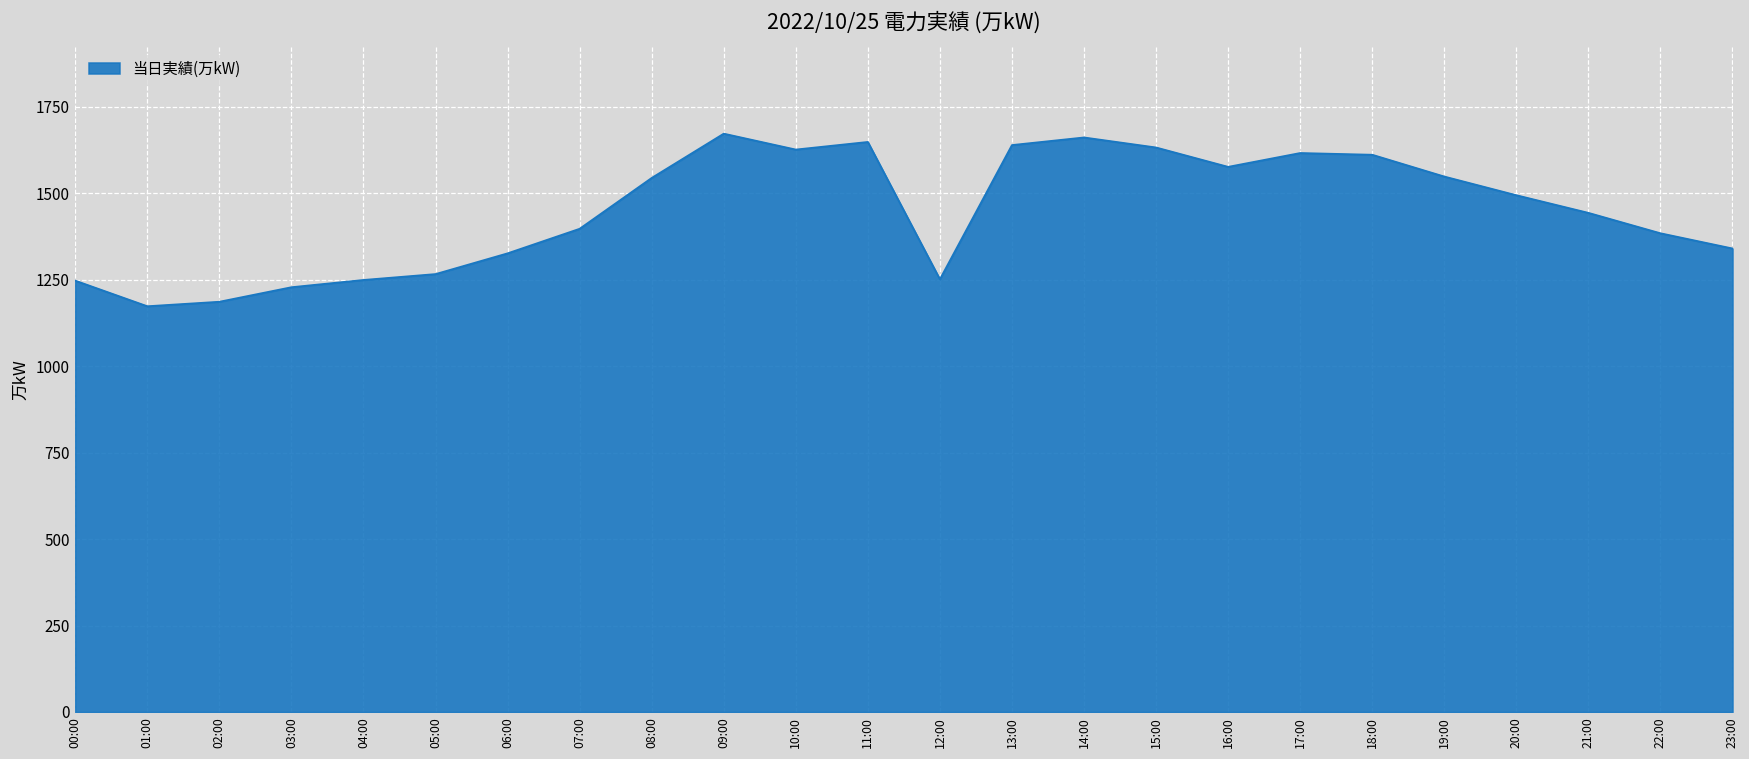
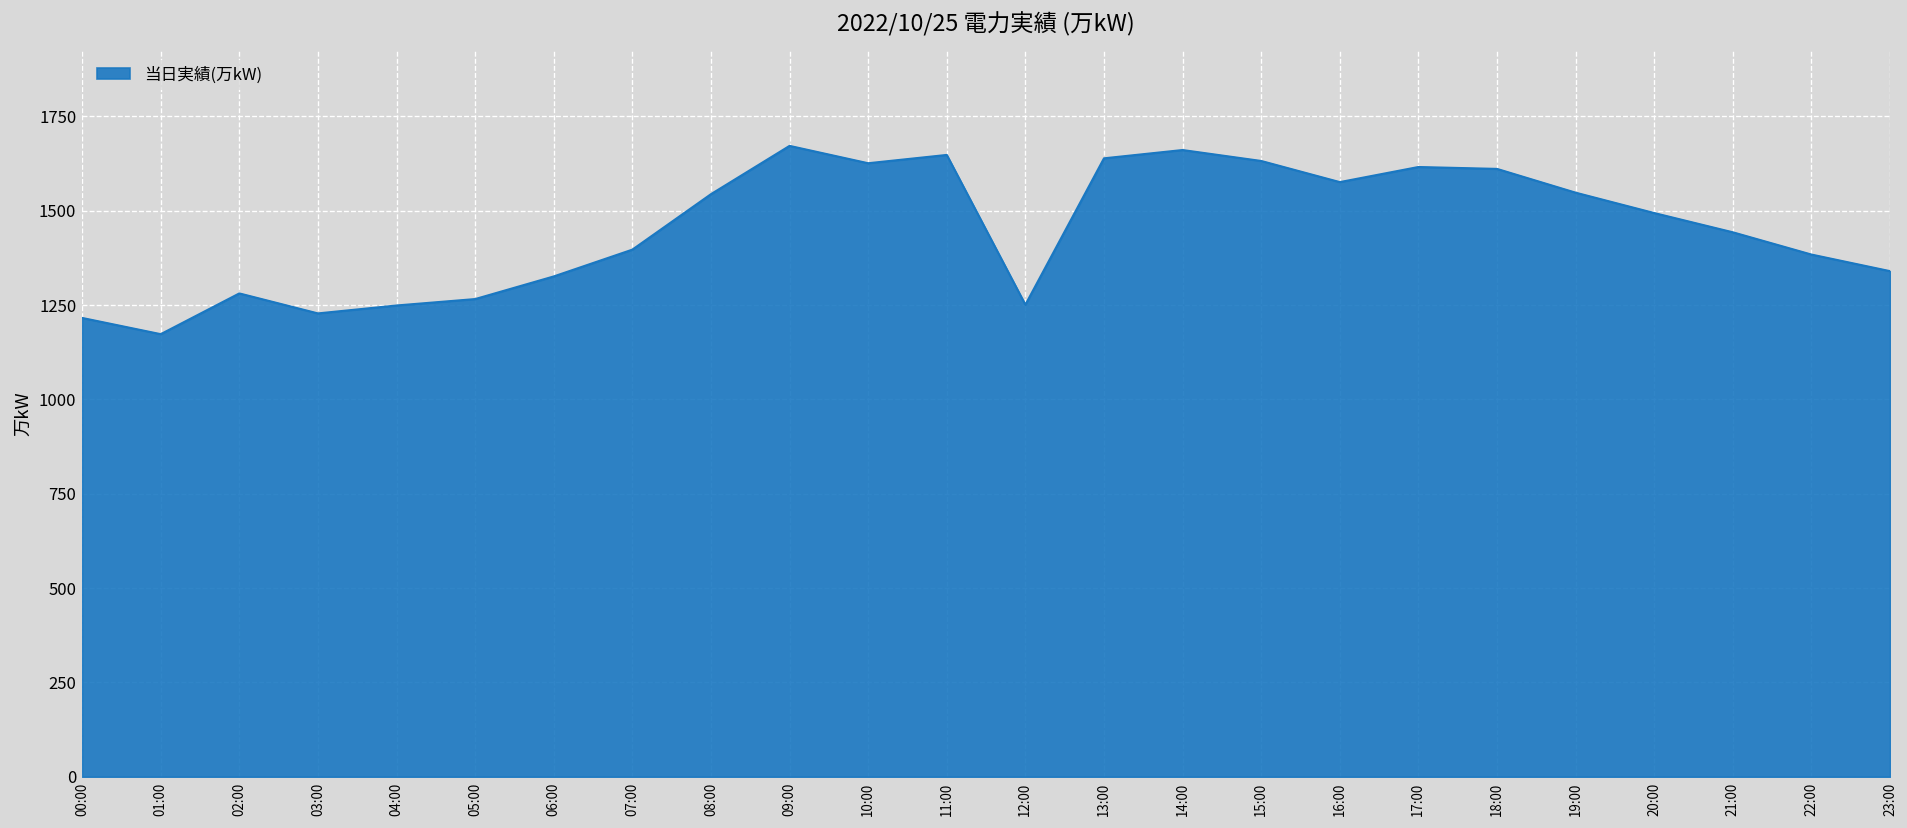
00:00: 1250 -> 1220
02:00: 1190 -> 1280
